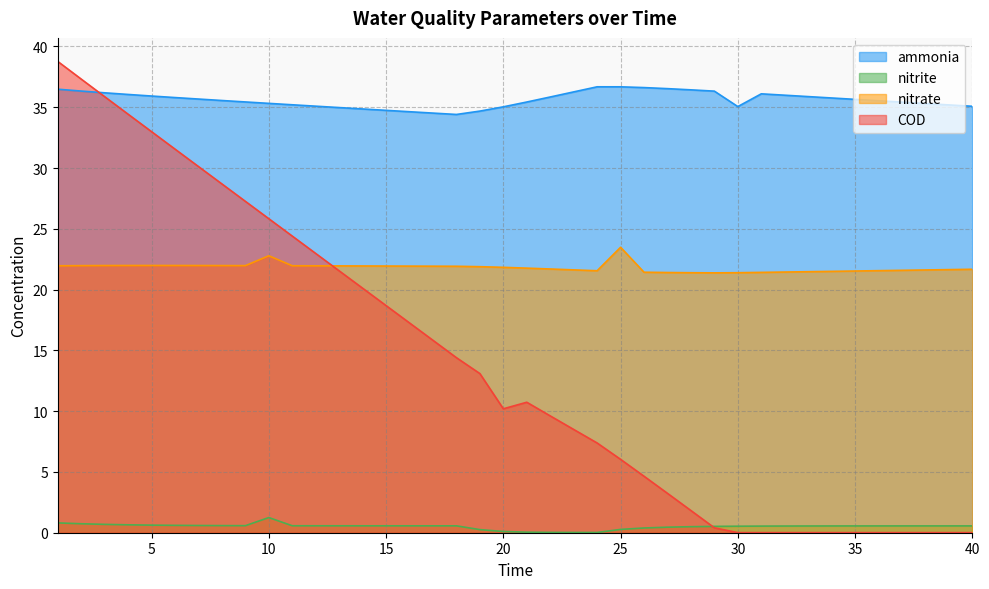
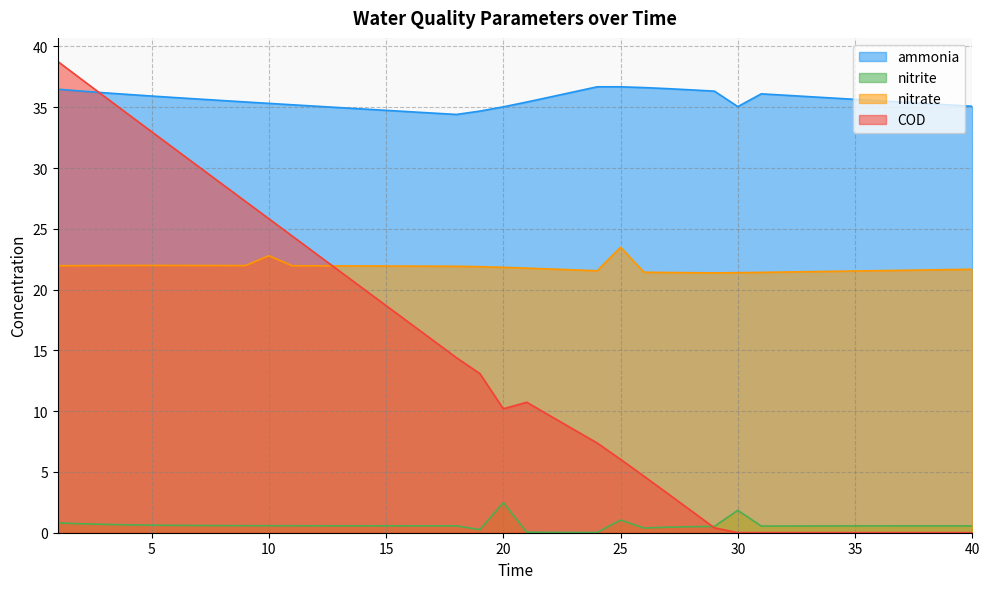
nitrite, 10: 1.2 -> 0.6
nitrite, 20: 0.1 -> 2.5
nitrite, 25: 0.3 -> 1.0
nitrite, 30: 0.5 -> 1.8
